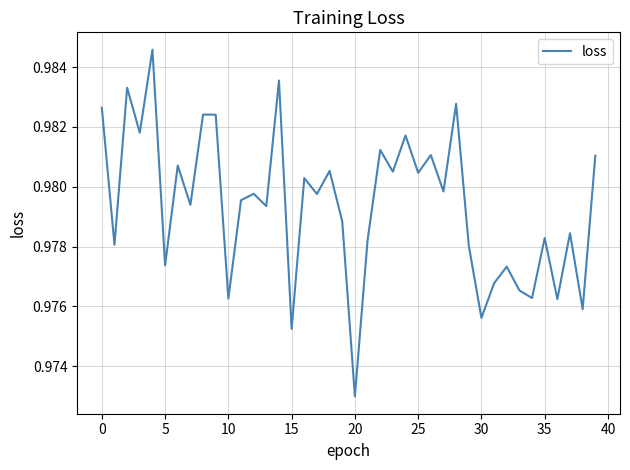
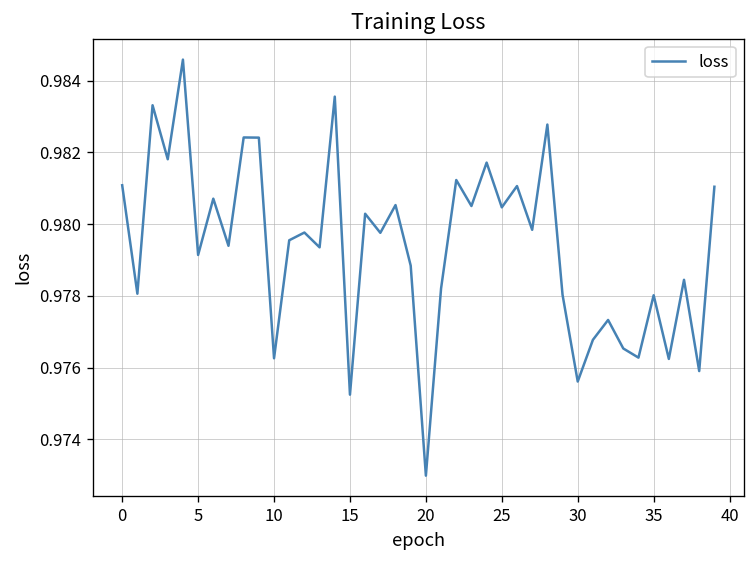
0: 0.9826 -> 0.9811
5: 0.9774 -> 0.9791
35: 0.9783 -> 0.9780
